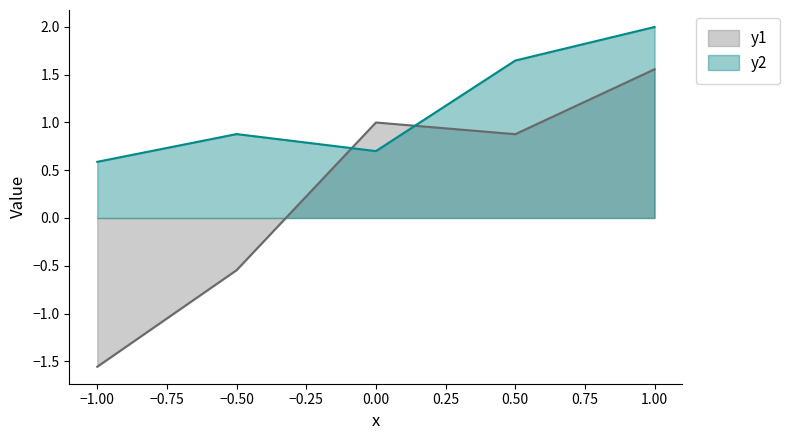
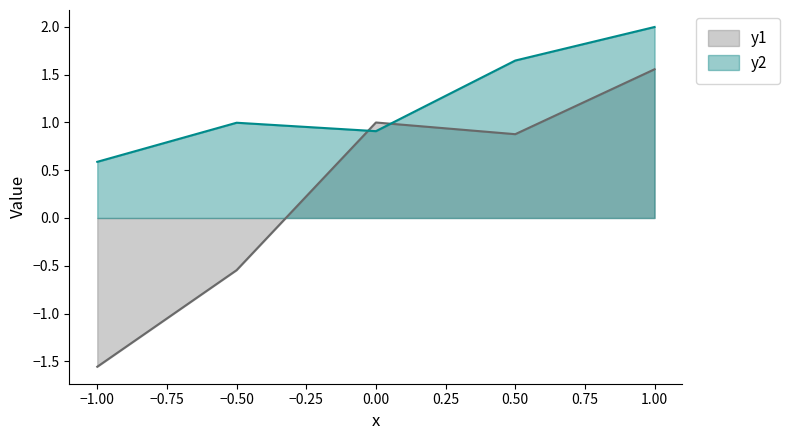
y2, −0.50: 0.9 -> 1.0
y2, 0.00: 0.7 -> 0.9
